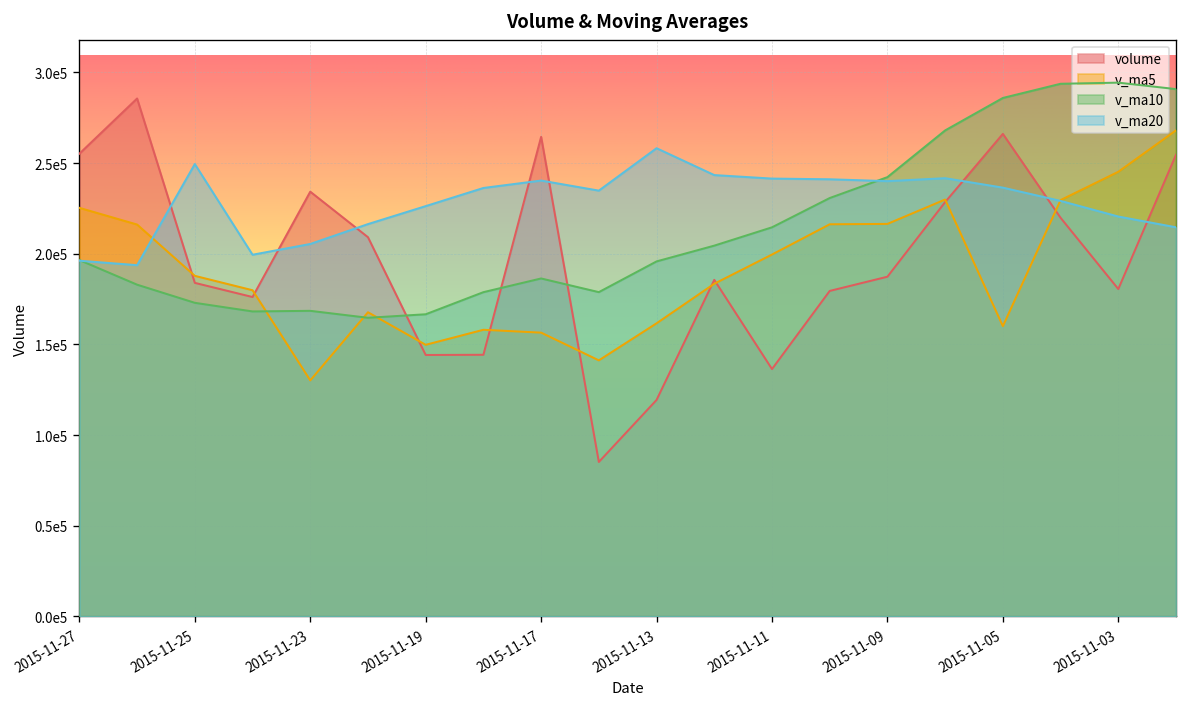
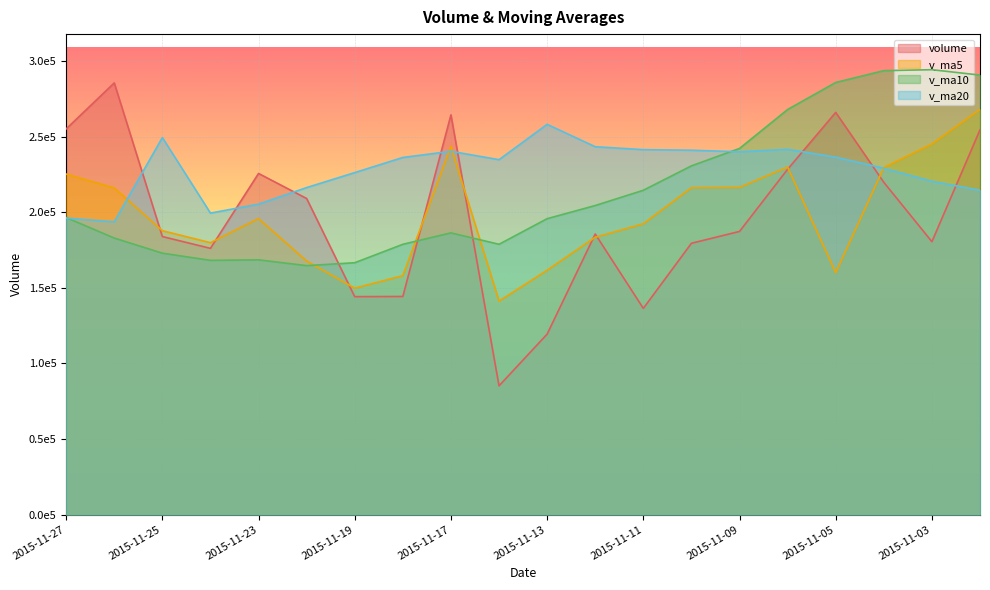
volume, 2015-11-23: 234000 -> 226000
v_ma5, 2015-11-23: 130000 -> 196000
v_ma5, 2015-11-17: 157000 -> 244000
v_ma5, 2015-11-11: 200000 -> 192000
